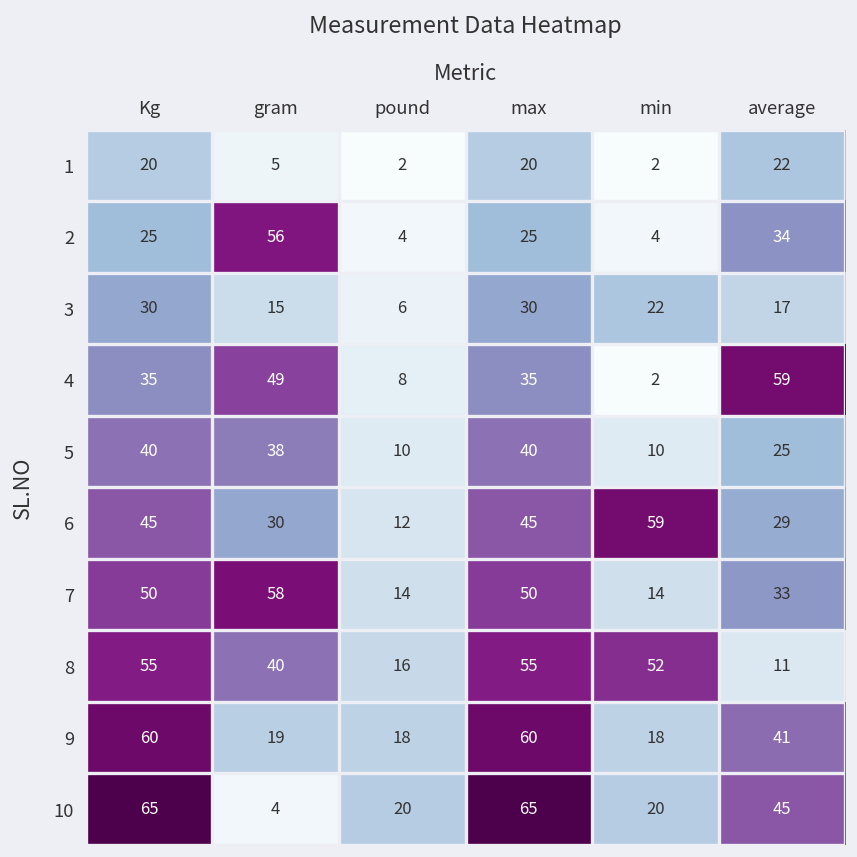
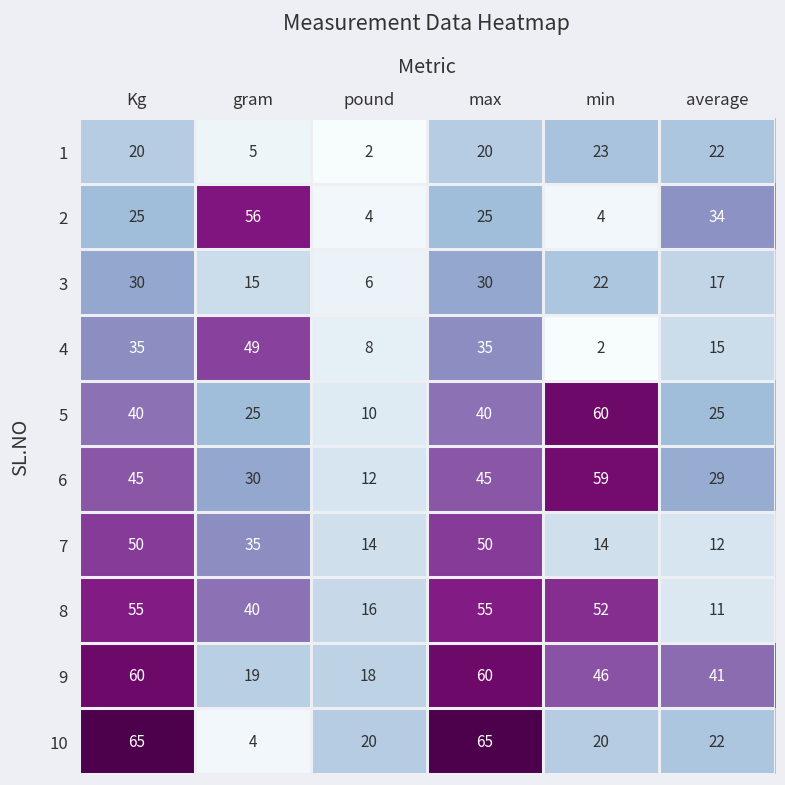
1, min: 2 -> 23
4, average: 59 -> 15
5, gram: 38 -> 25
5, min: 10 -> 60
7, gram: 58 -> 35
7, average: 33 -> 12
9, min: 18 -> 46
10, average: 45 -> 22
